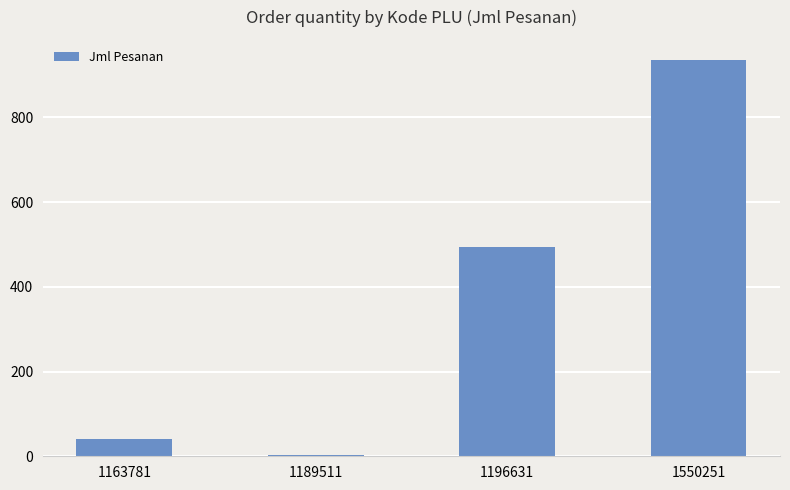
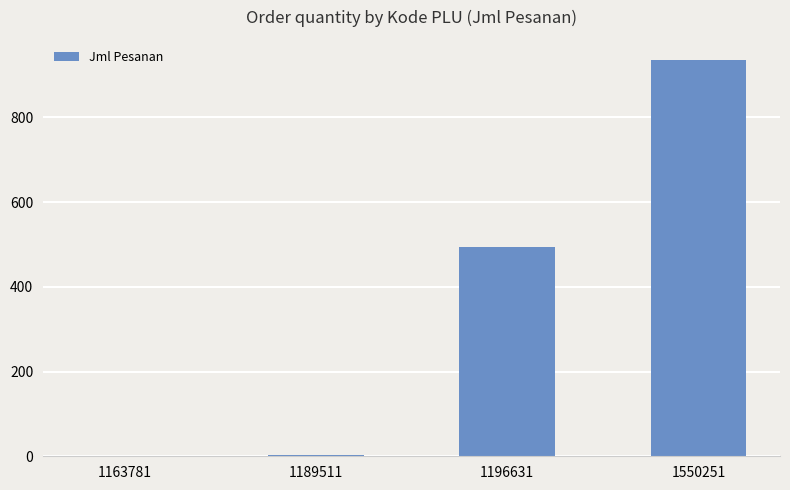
1163781: 40 -> 0
